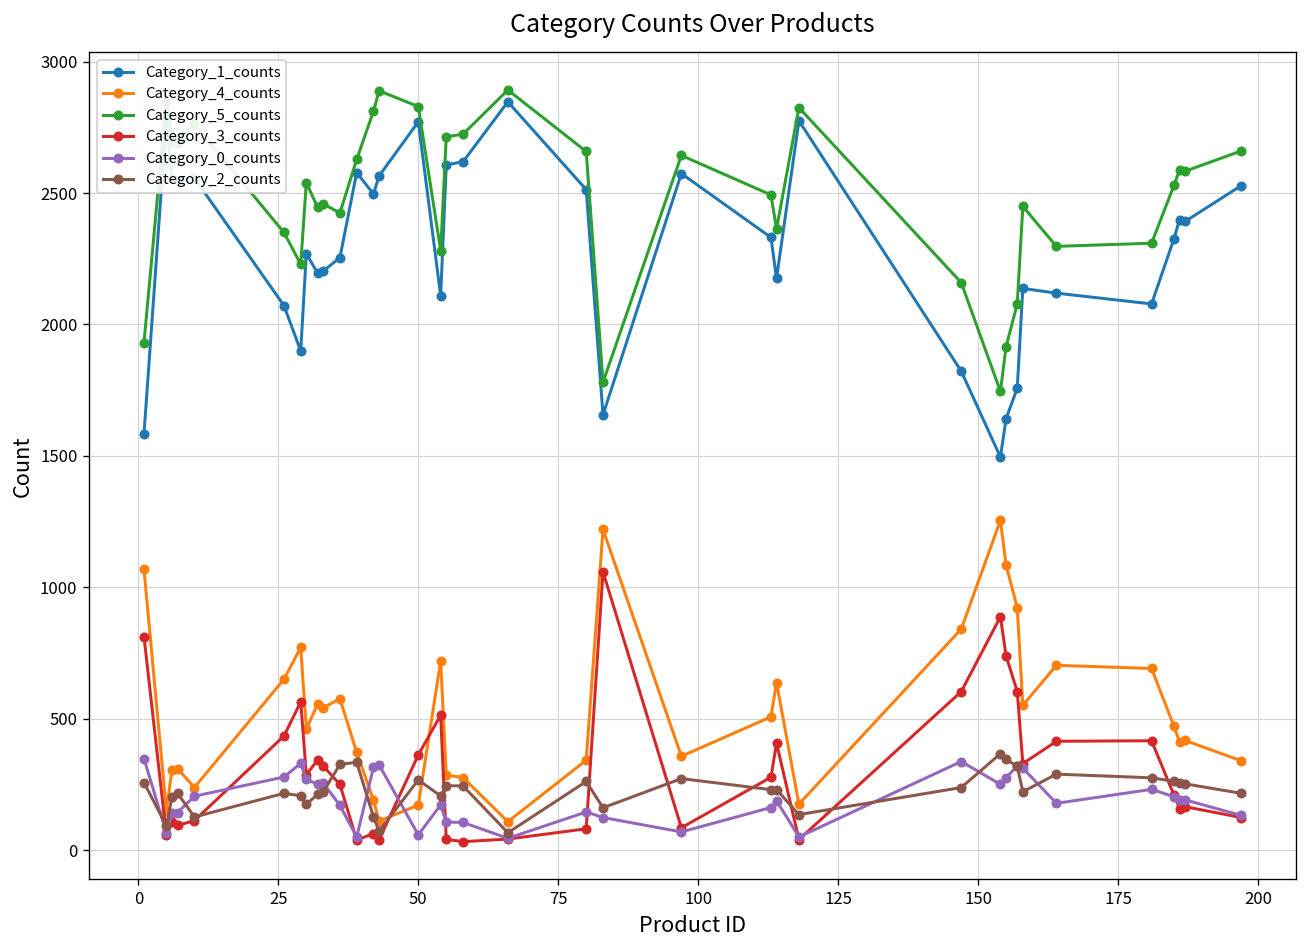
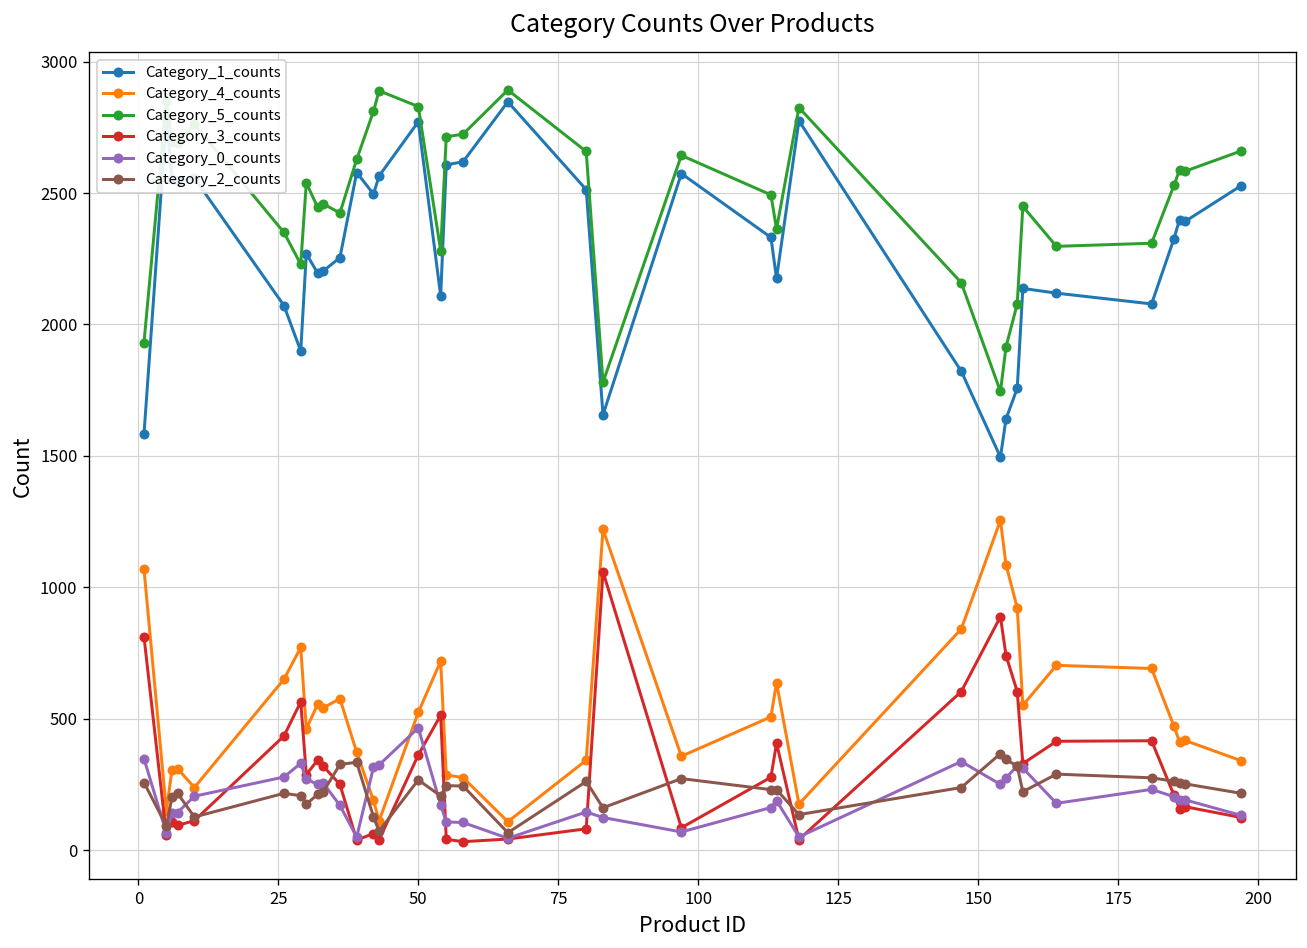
Category_4_counts, 50: 170 -> 520
Category_0_counts, 50: 60 -> 470
